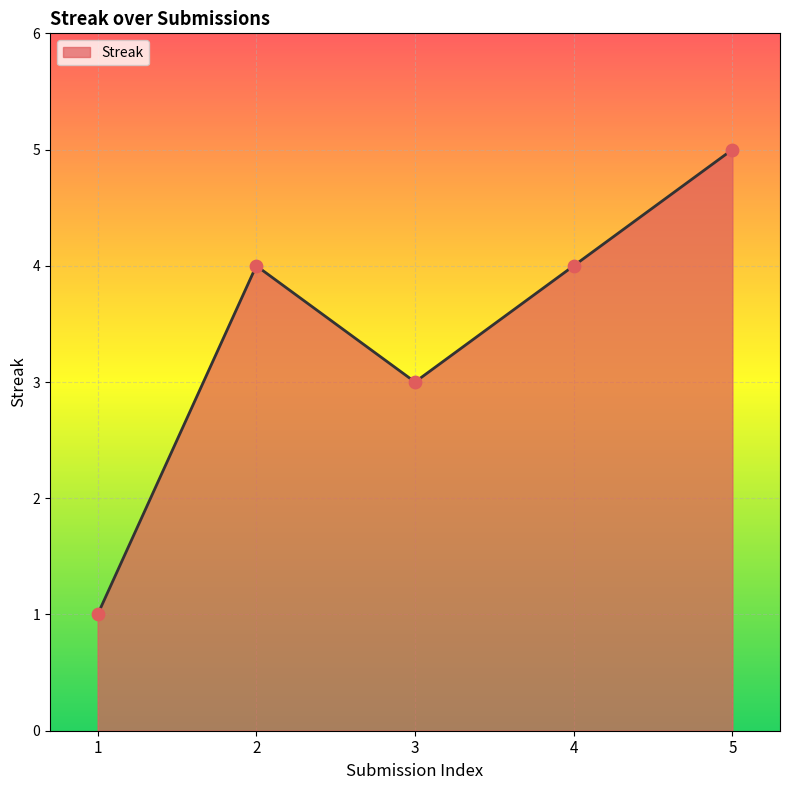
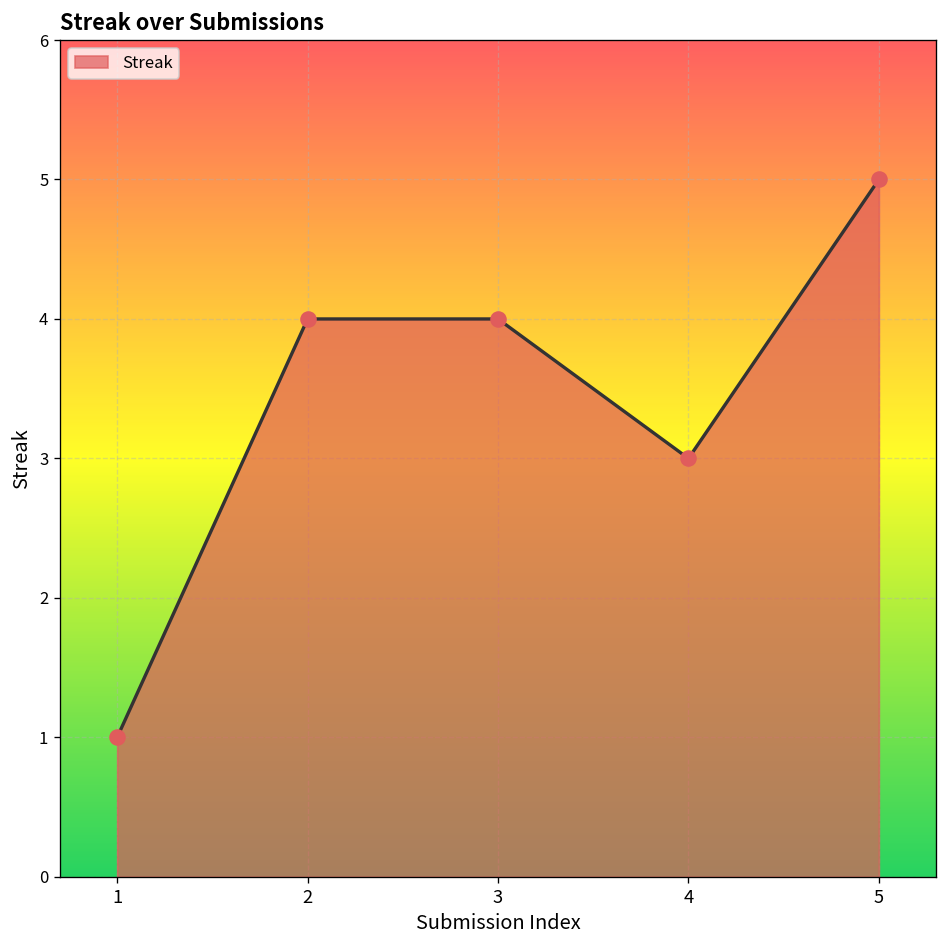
3: 3 -> 4
4: 4 -> 3
